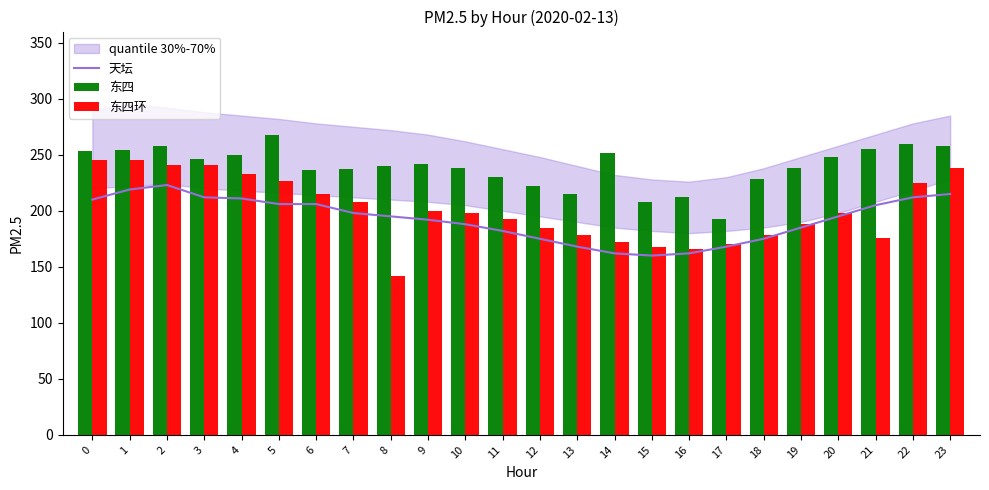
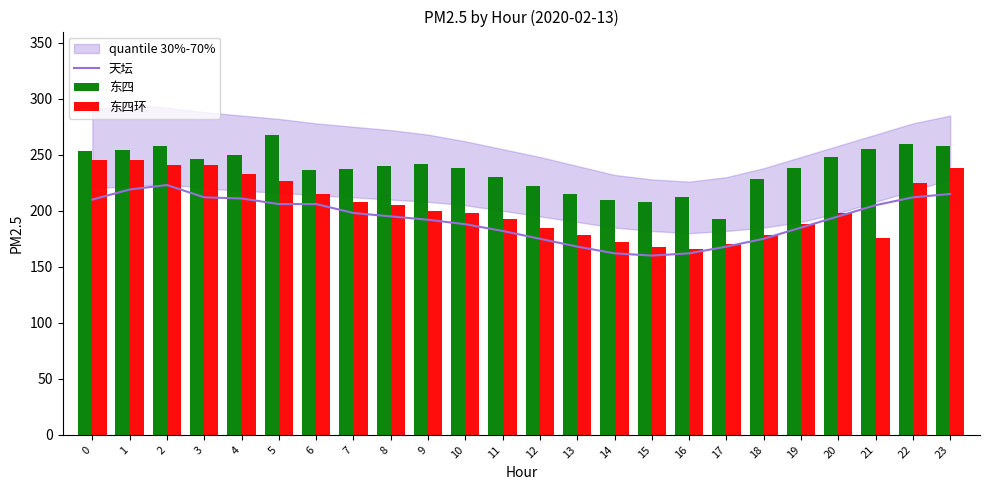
东四环, 8: 142 -> 205
东四, 14: 252 -> 210
